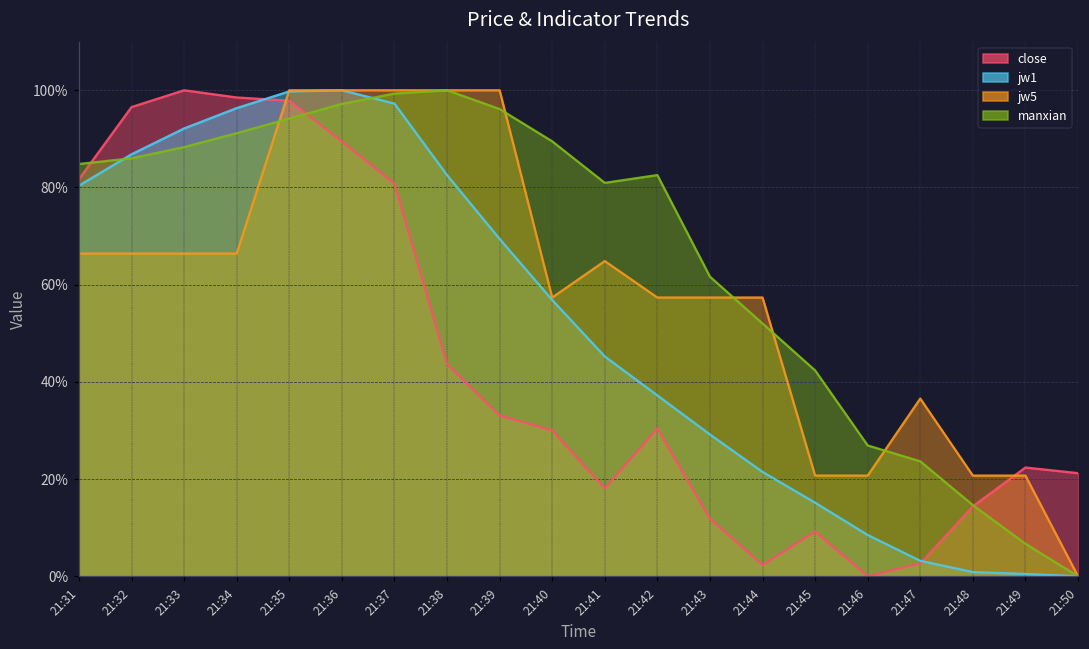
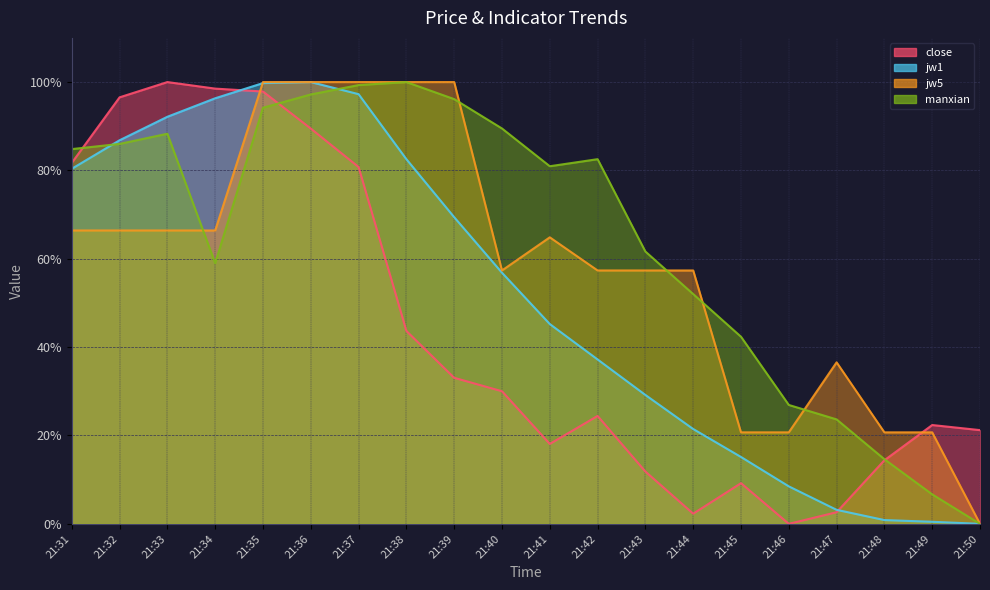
manxian, 21:34: 91% -> 59%
close, 21:42: 30% -> 24%
